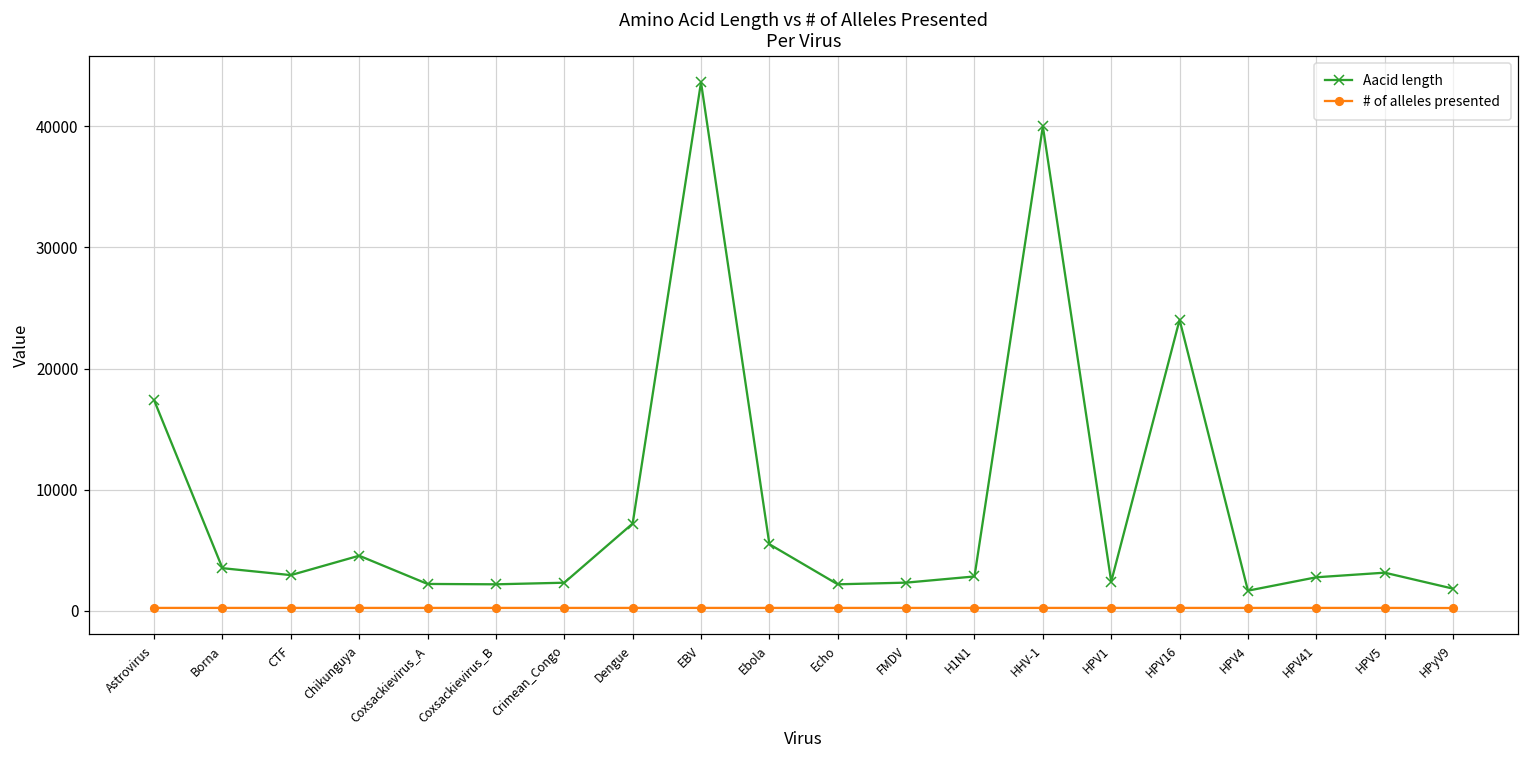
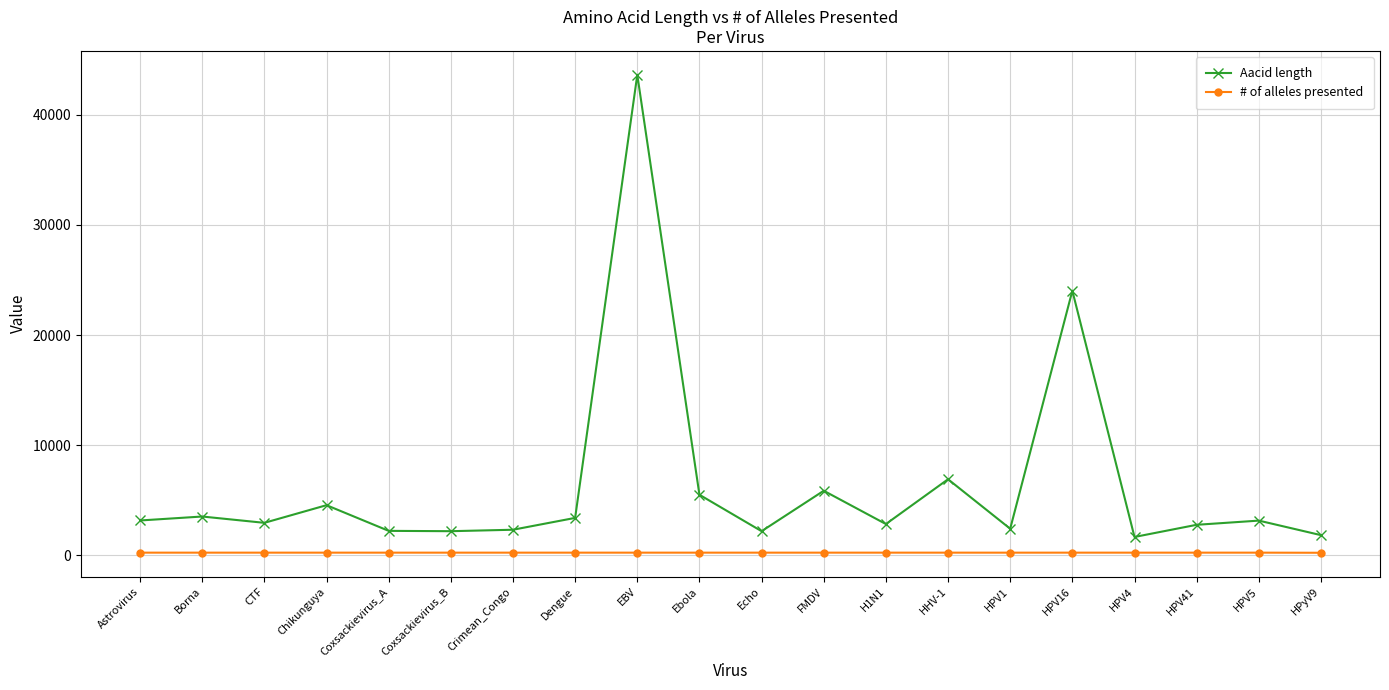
Aacid length, Astrovirus: 17400 -> 3200
Aacid length, Dengue: 7200 -> 3400
Aacid length, FMDV: 2300 -> 5900
Aacid length, HHV-1: 40000 -> 6900
